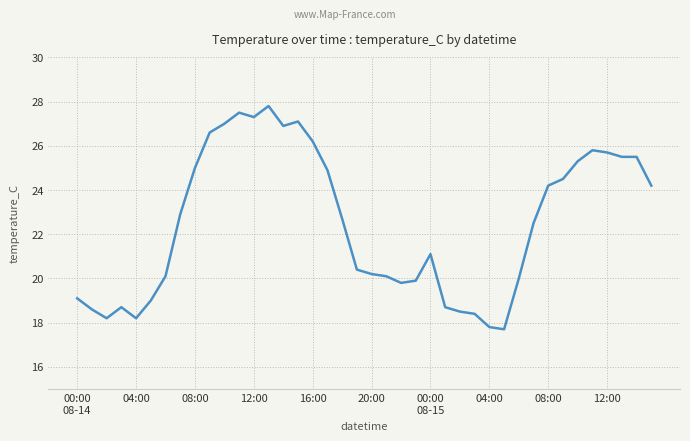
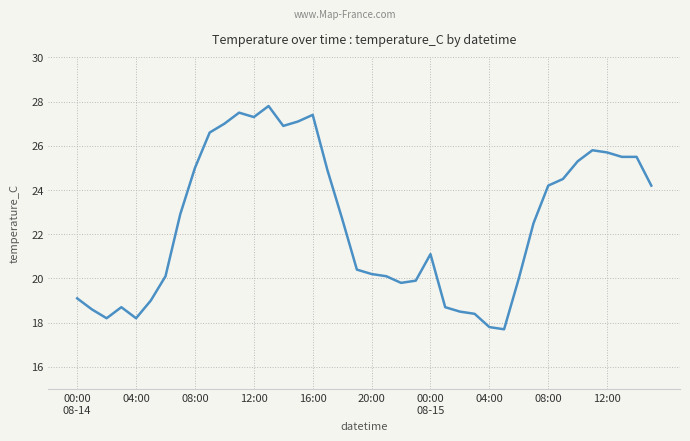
16:00: 26.2 -> 27.4
